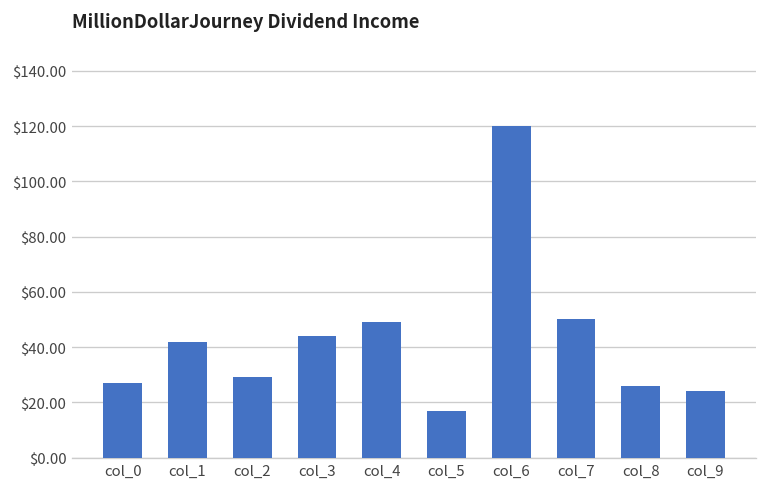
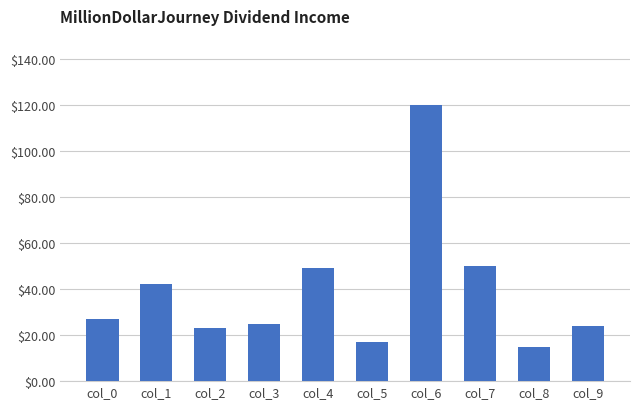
col_2: $29 -> $23
col_3: $44 -> $25
col_8: $26 -> $15
